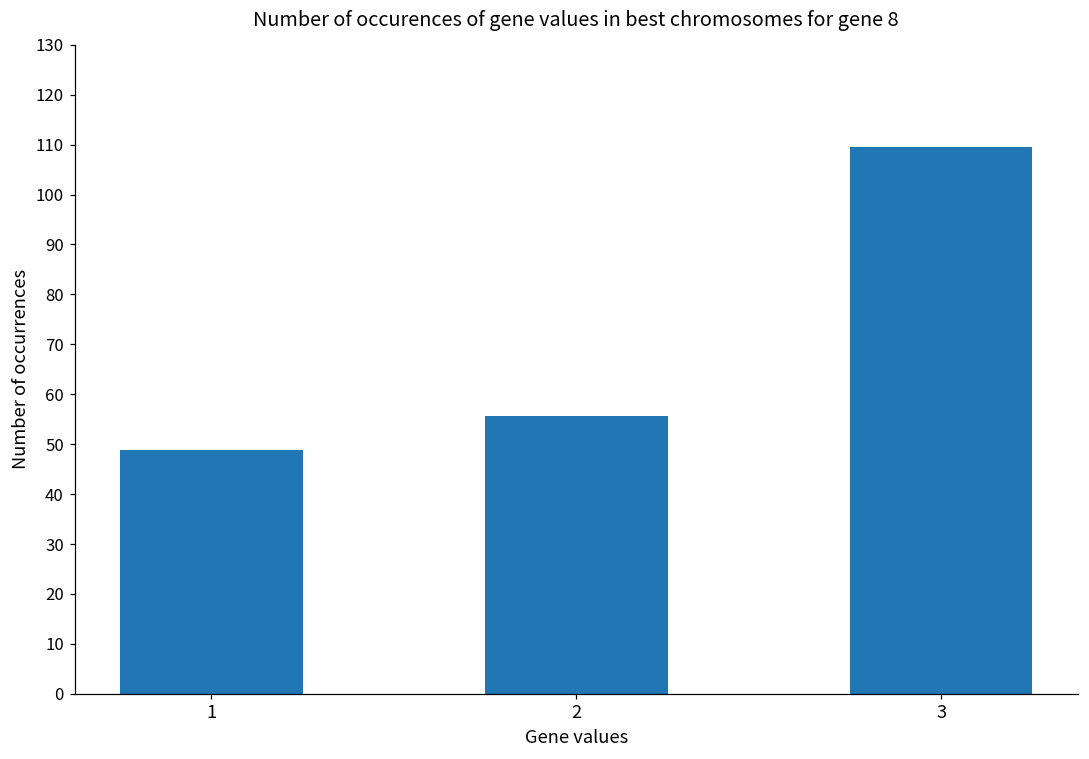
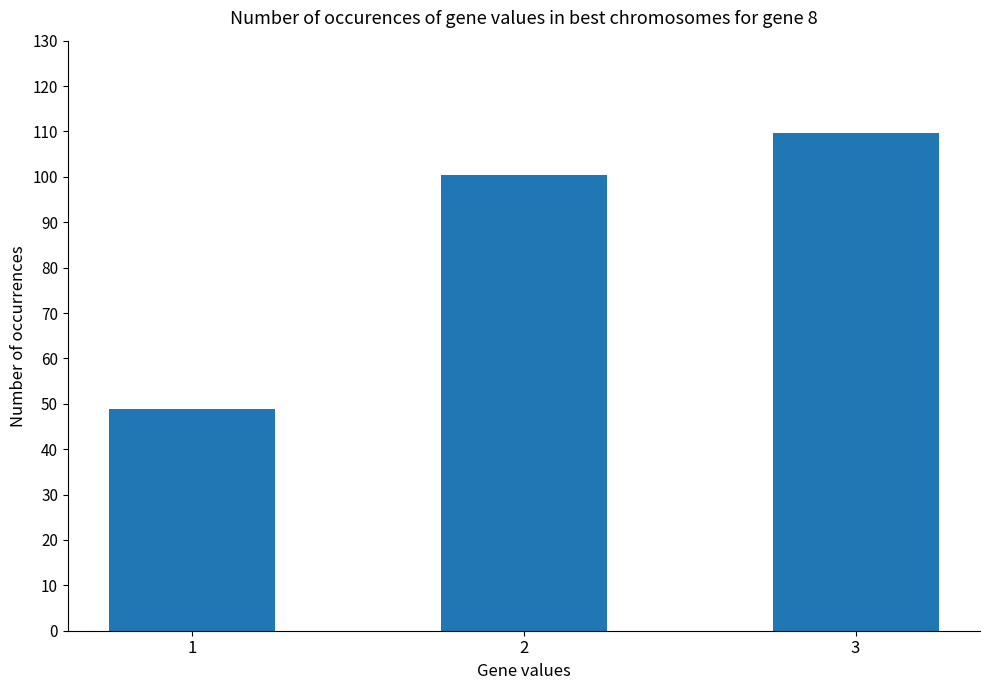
2: 56 -> 101
